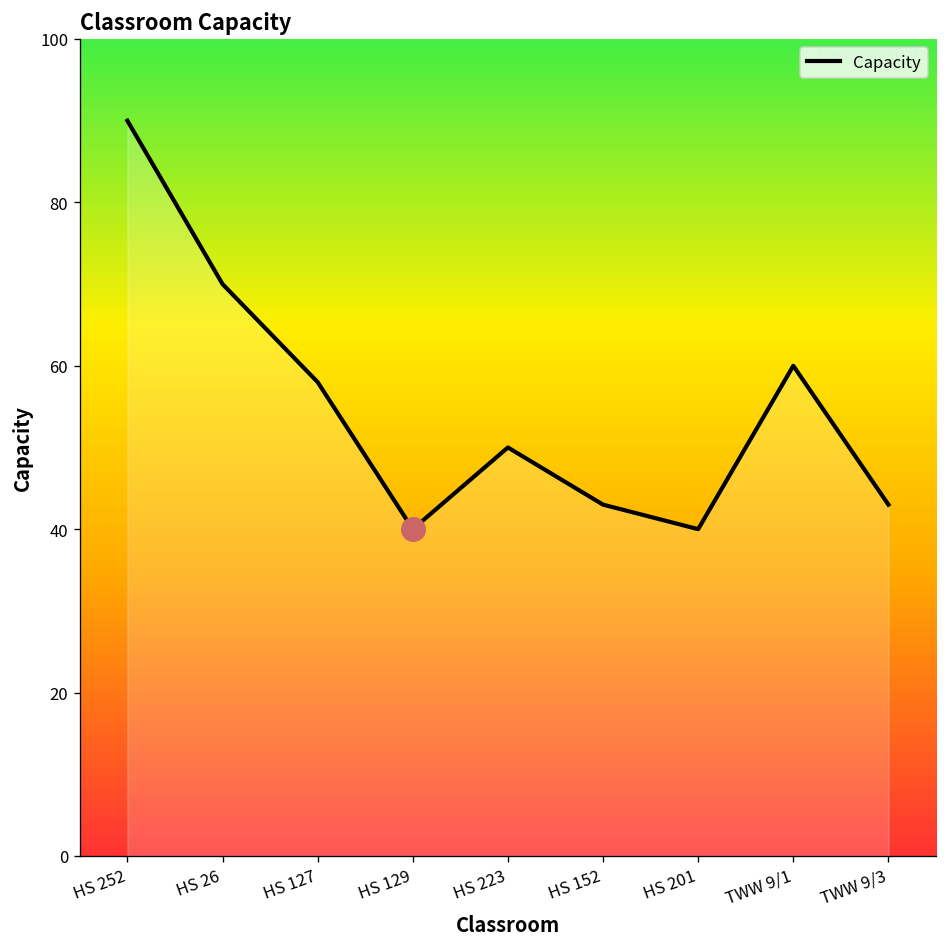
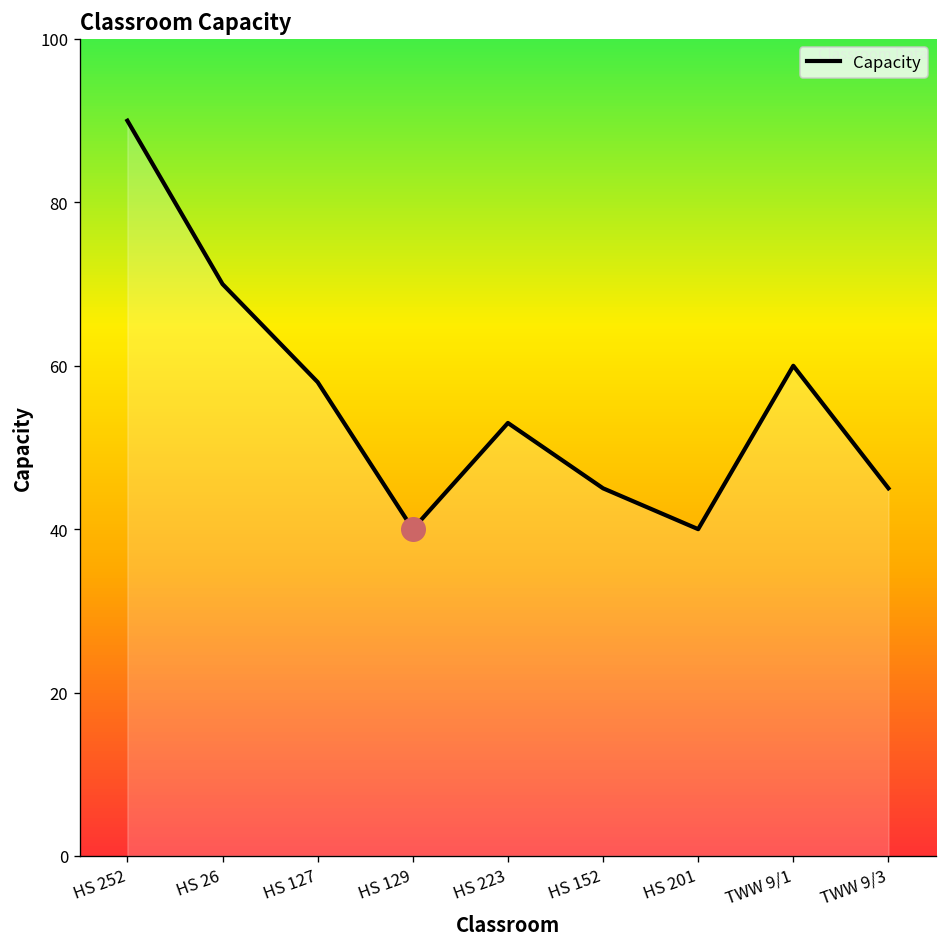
Capacity, HS 223: 50 -> 53
Capacity, HS 152: 43 -> 45
Capacity, TWW 9/3: 43 -> 45
